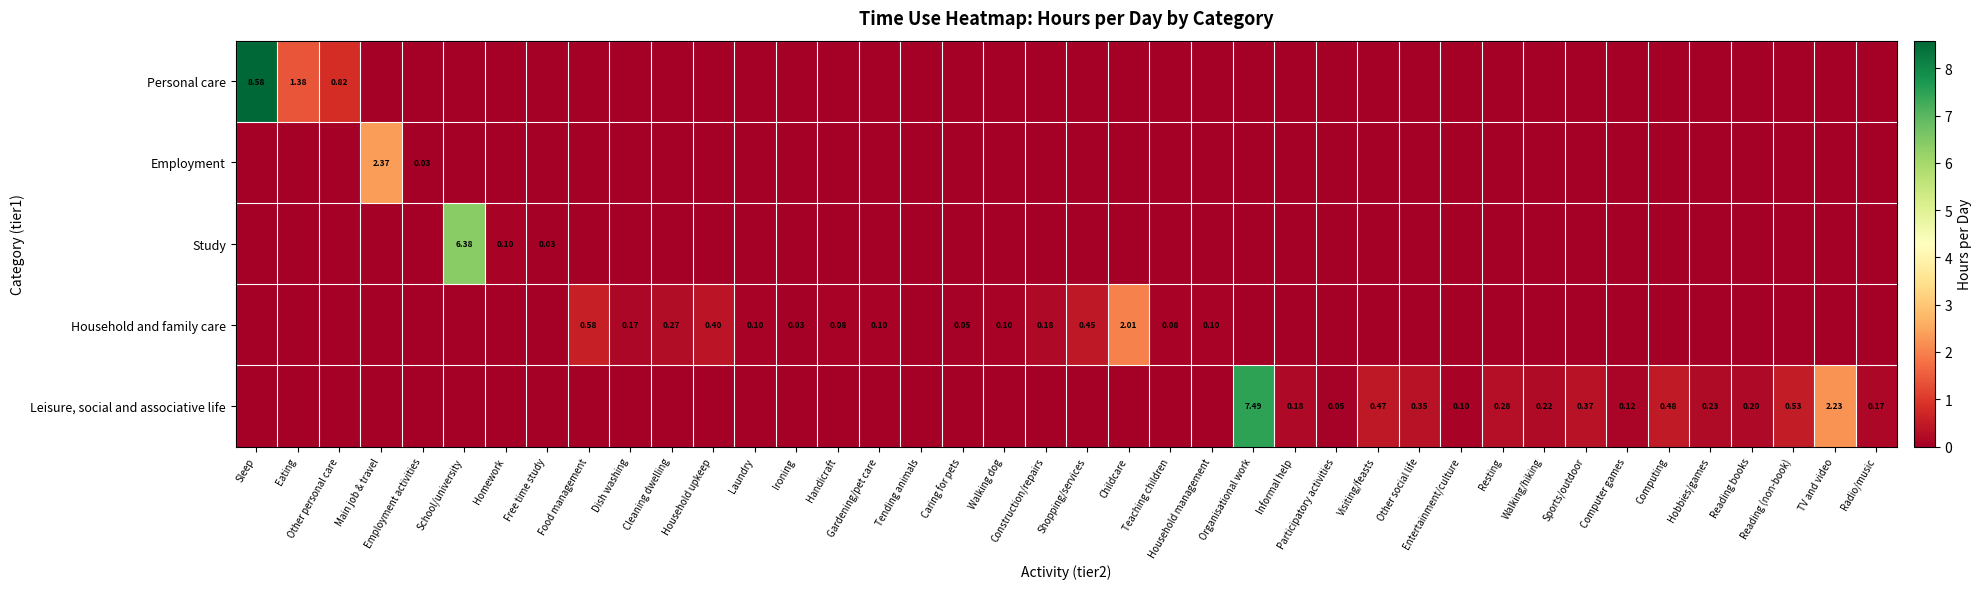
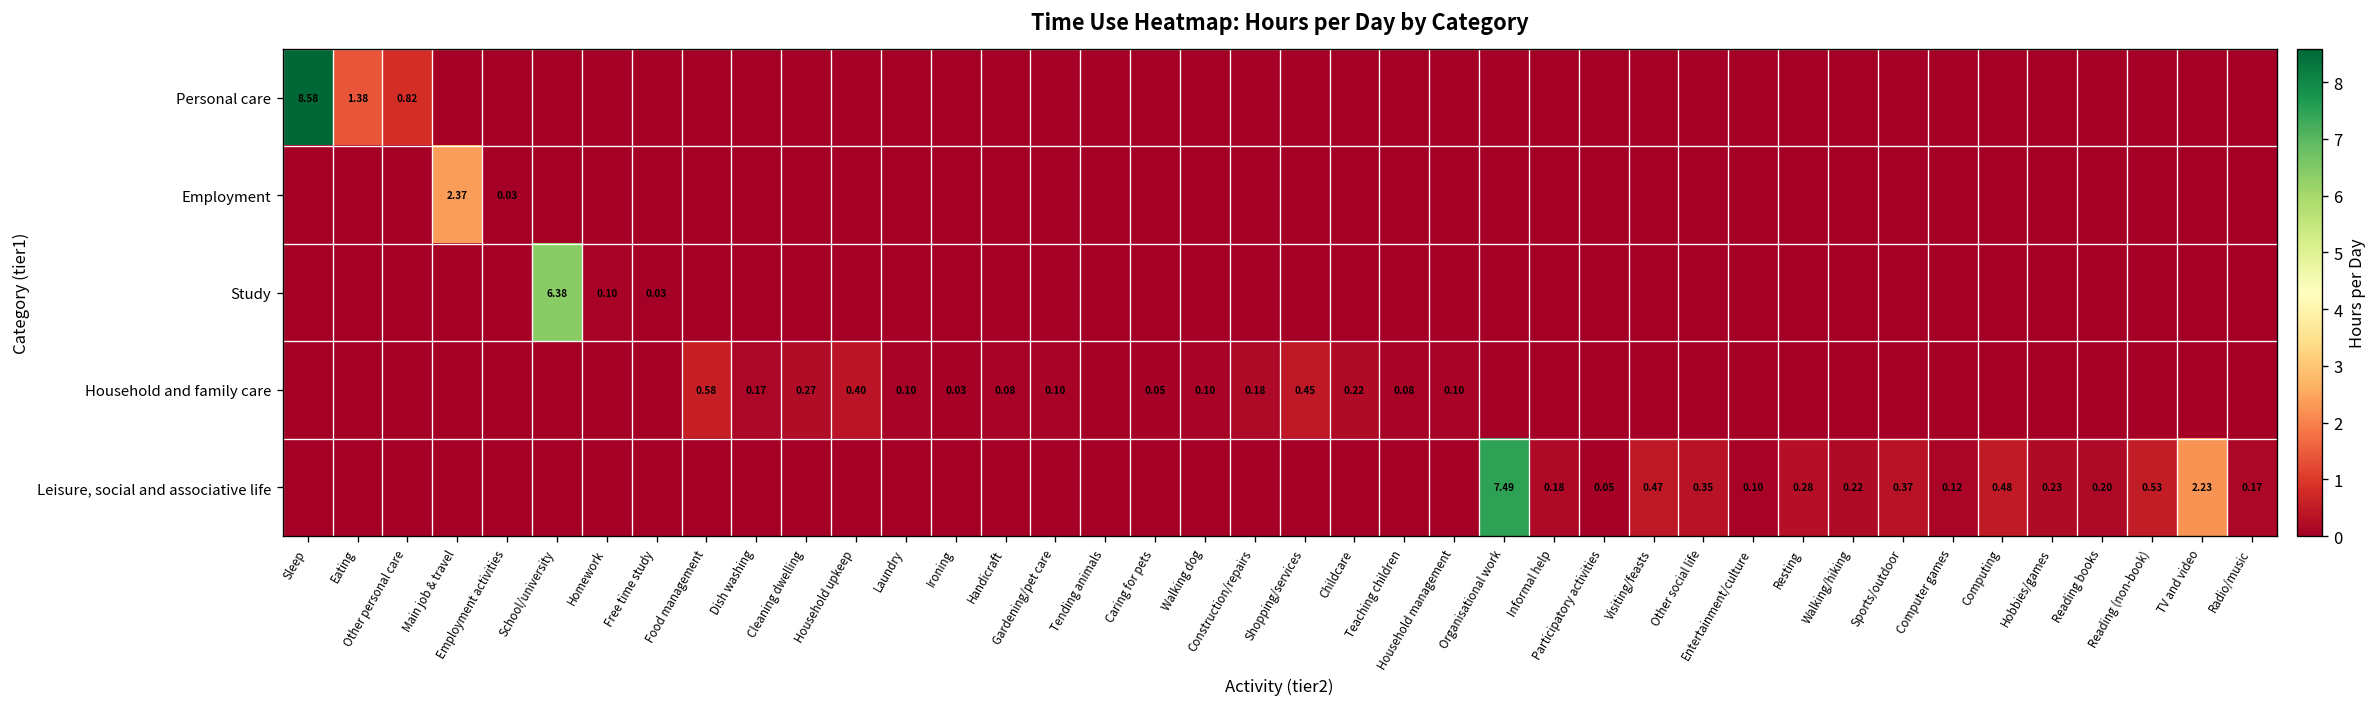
Household and family care, Childcare: 2.01 -> 0.22
